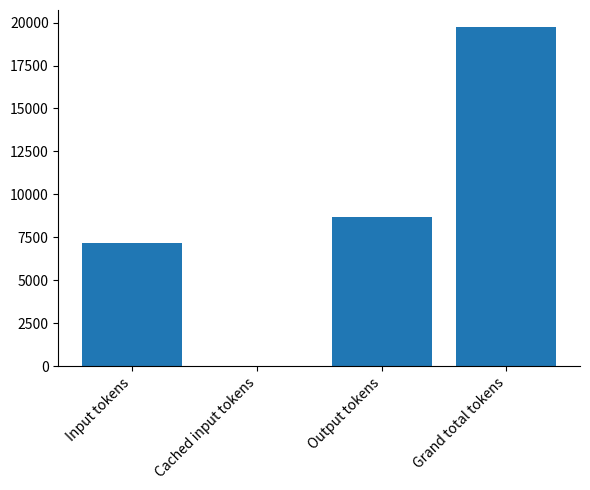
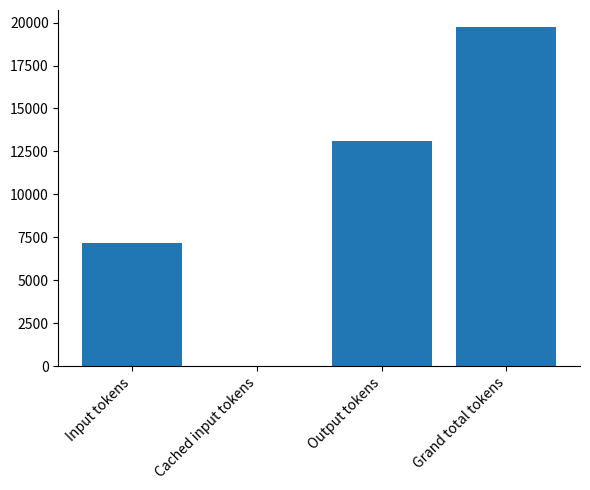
Output tokens: 8700 -> 13100
